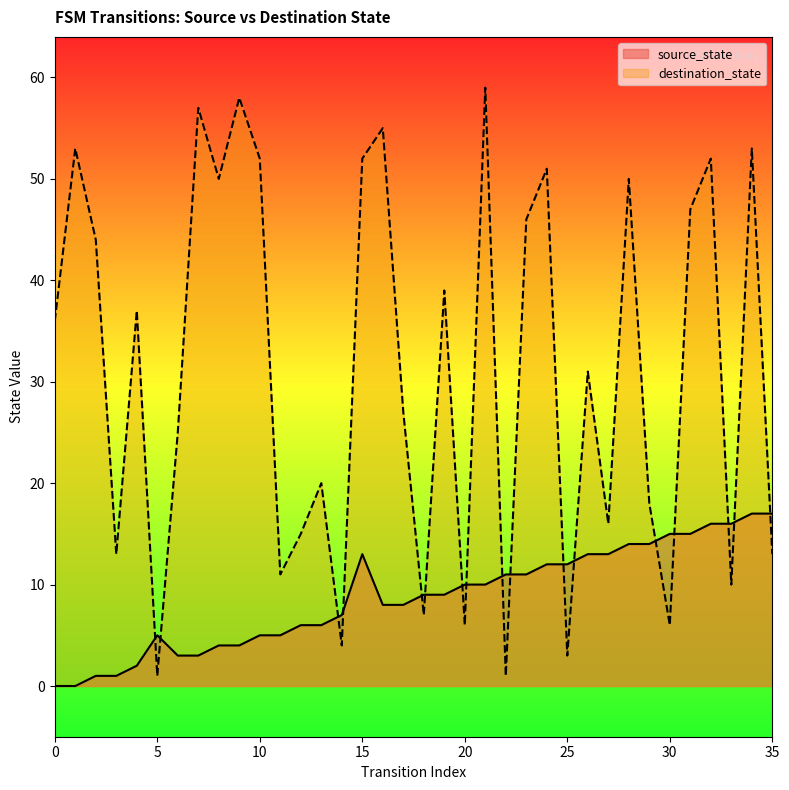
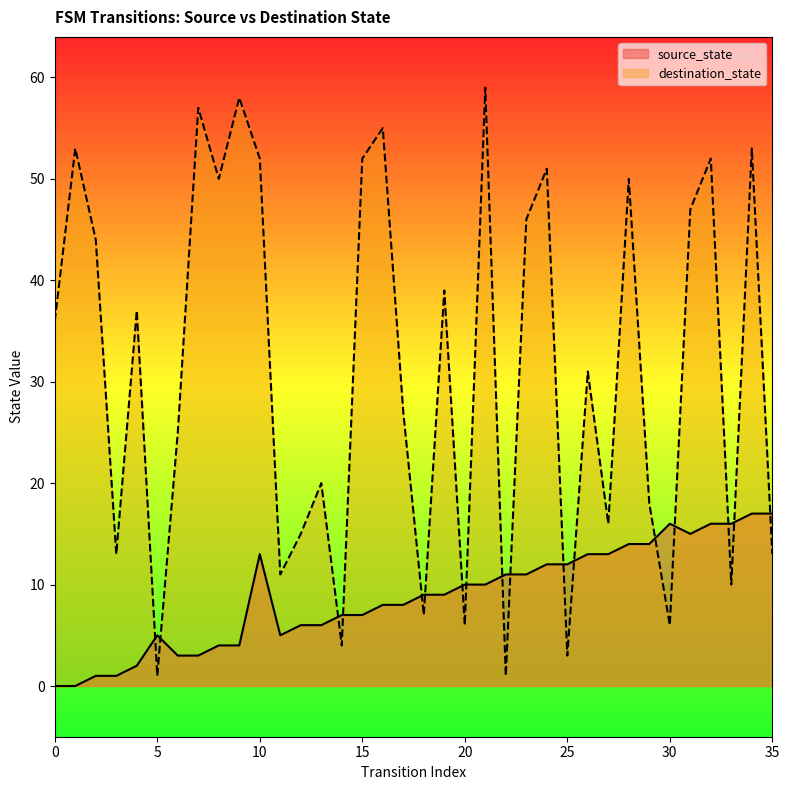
source_state, 10: 5 -> 13
source_state, 15: 13 -> 7
source_state, 30: 15 -> 16
